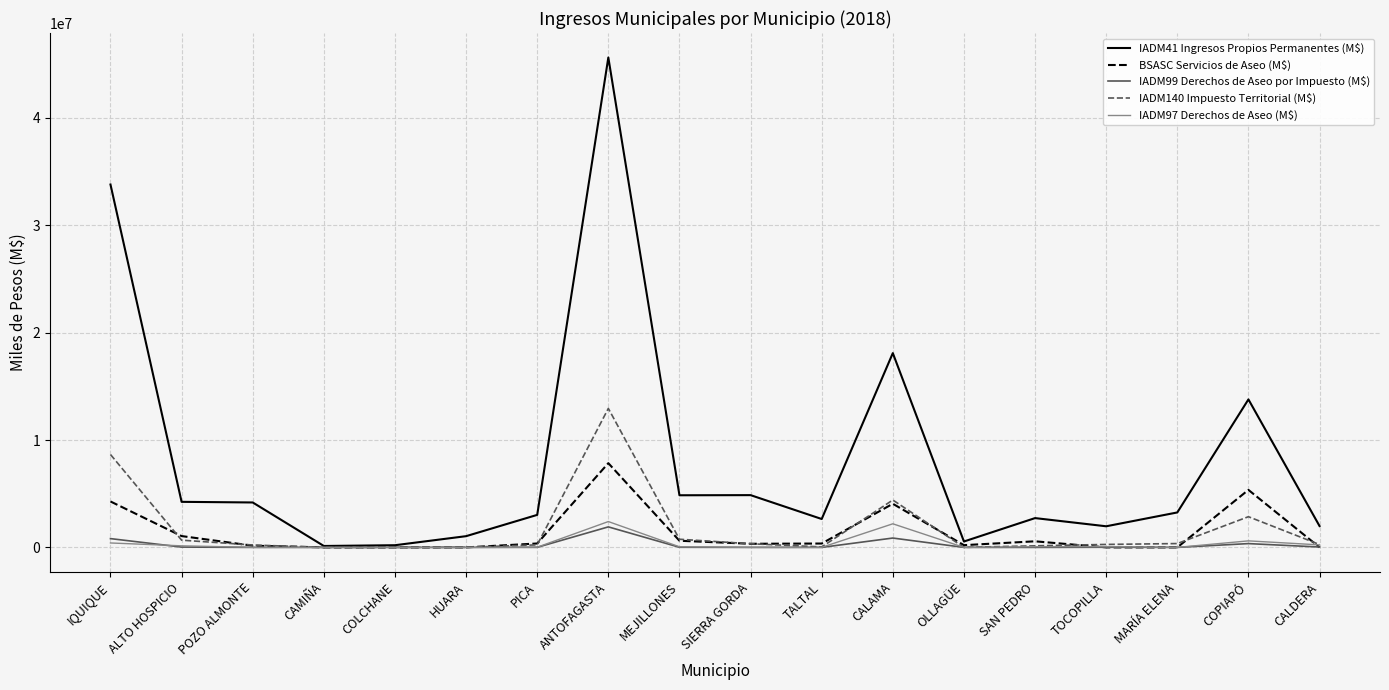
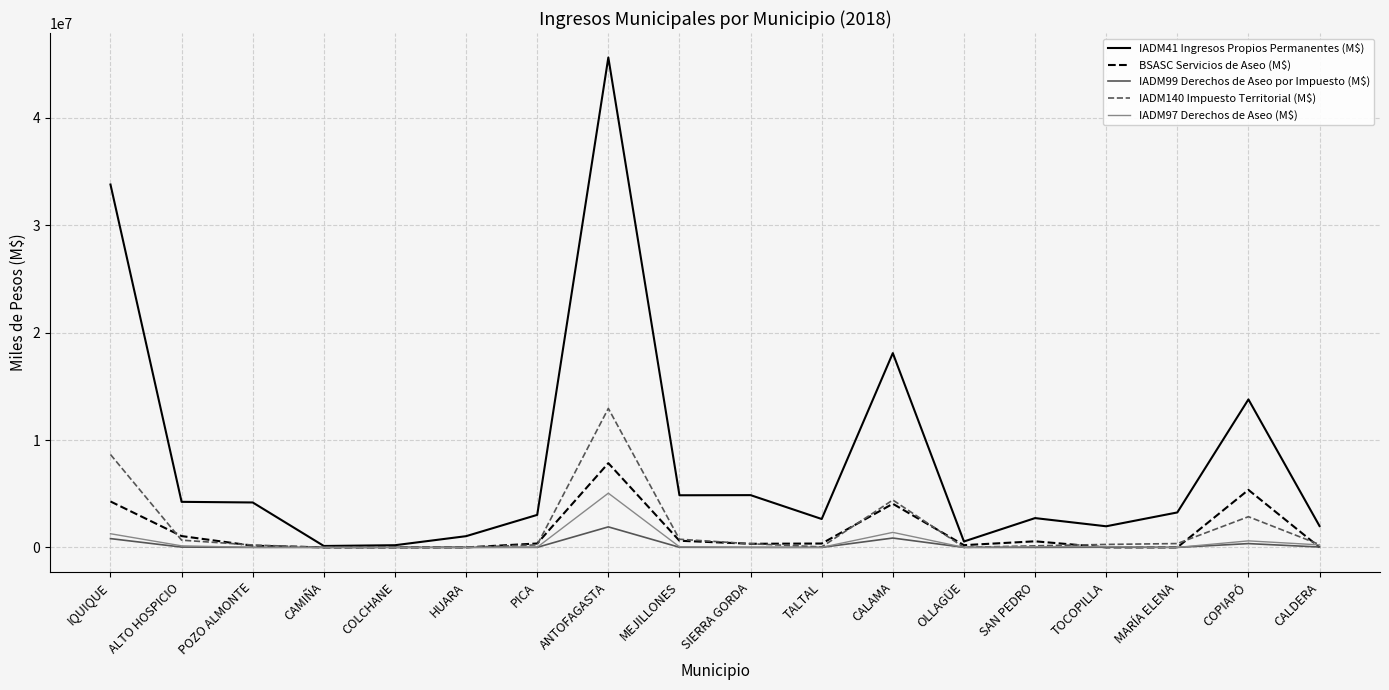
IADM97 Derechos de Aseo (M$), IQUIQUE: 400000 -> 1300000
IADM97 Derechos de Aseo (M$), ANTOFAGASTA: 2400000 -> 5000000
IADM97 Derechos de Aseo (M$), CALAMA: 2200000 -> 1400000
